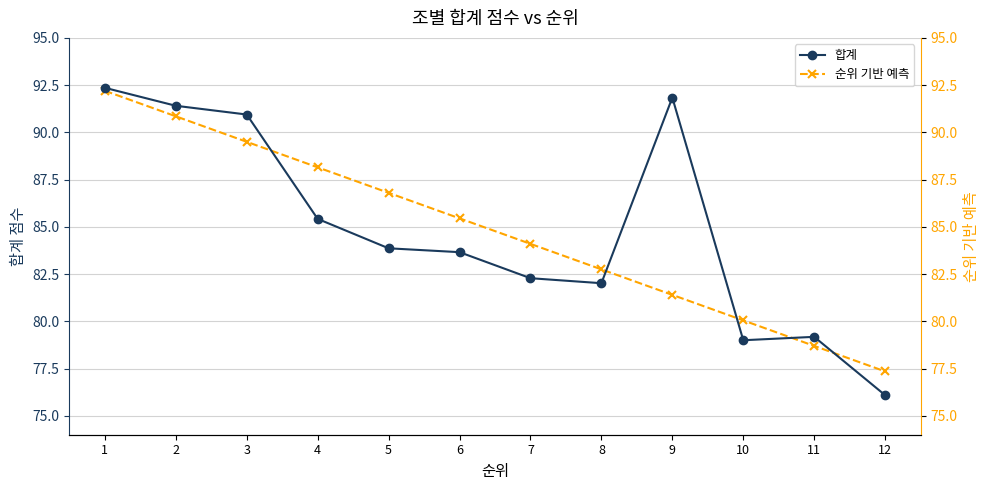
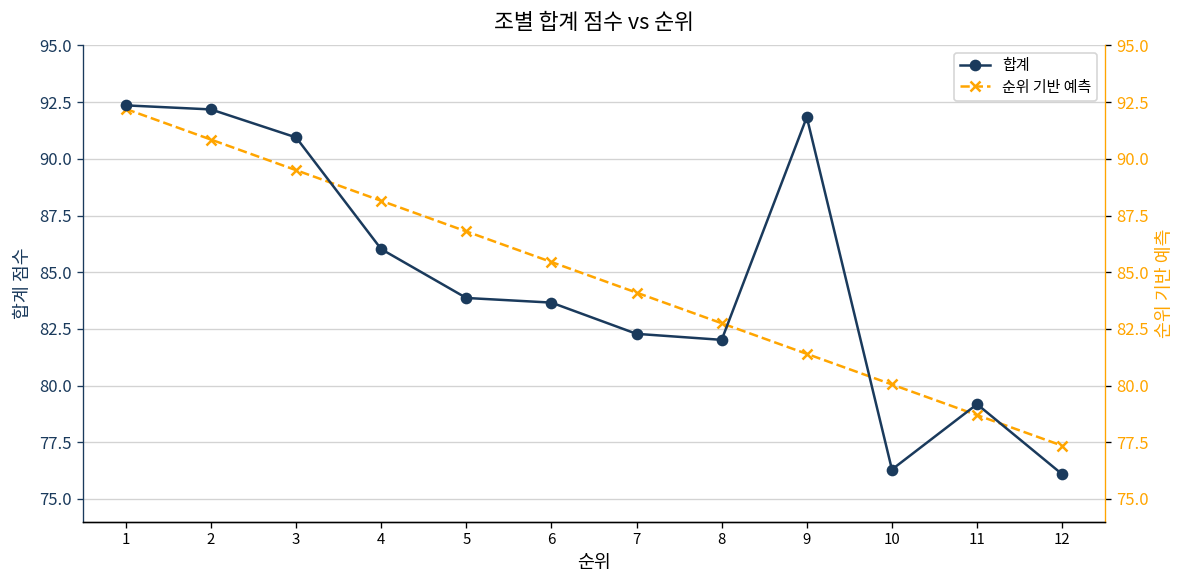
합계, 2: 91.4 -> 92.2
합계, 4: 85.4 -> 86.0
합계, 10: 79.0 -> 76.3
